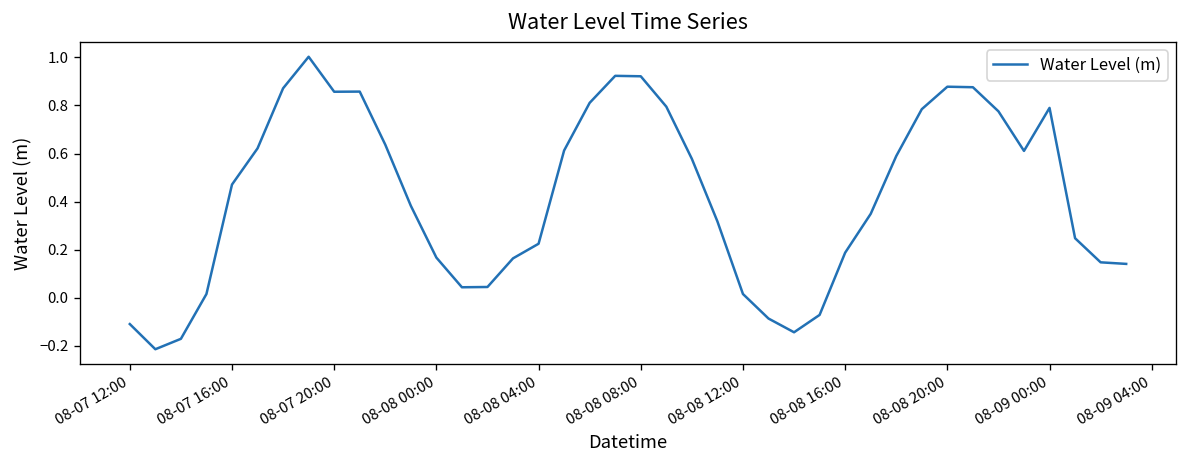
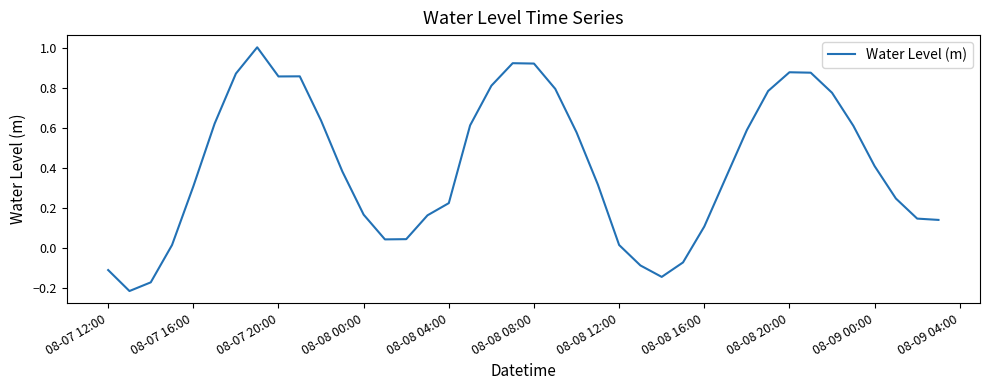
08-07 16:00: 0.47 -> 0.31
08-08 16:00: 0.19 -> 0.11
08-09 00:00: 0.79 -> 0.41
